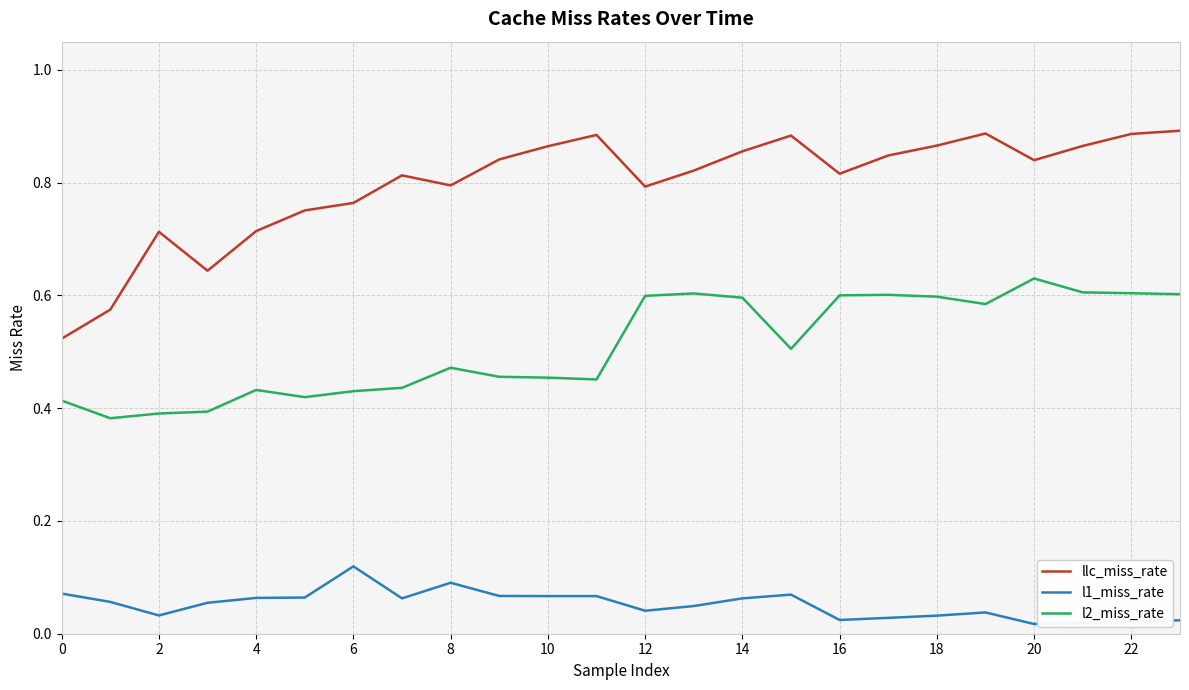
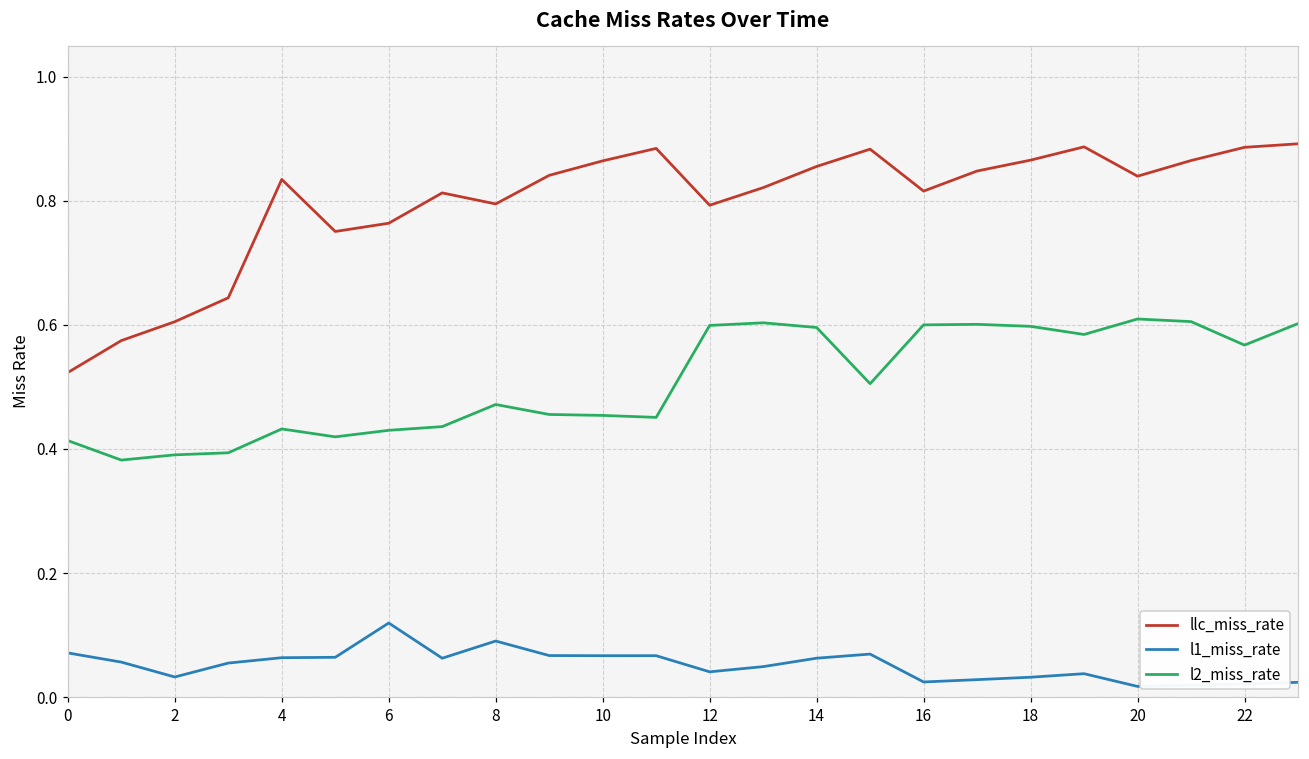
llc_miss_rate, 2: 0.71 -> 0.61
llc_miss_rate, 4: 0.71 -> 0.83
l2_miss_rate, 20: 0.63 -> 0.61
l2_miss_rate, 22: 0.60 -> 0.57
